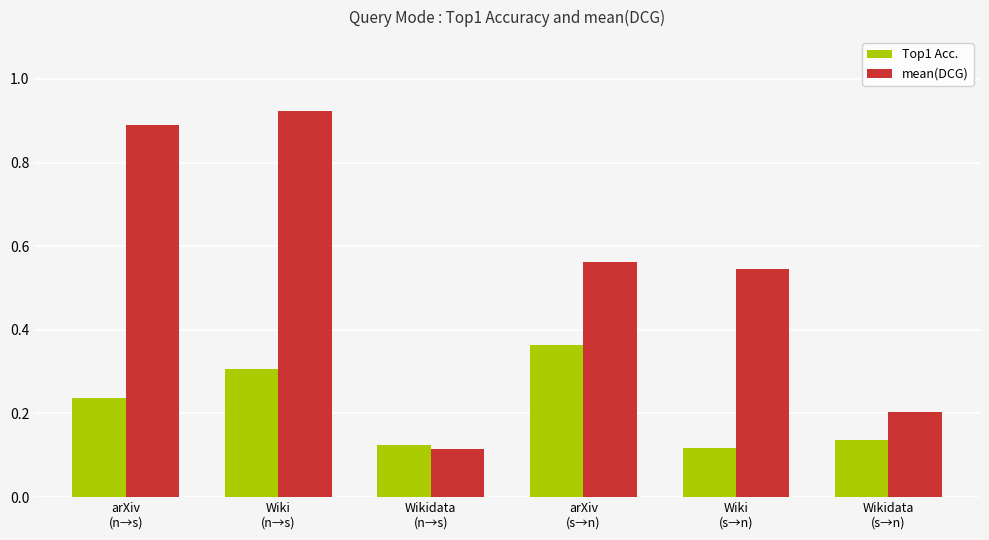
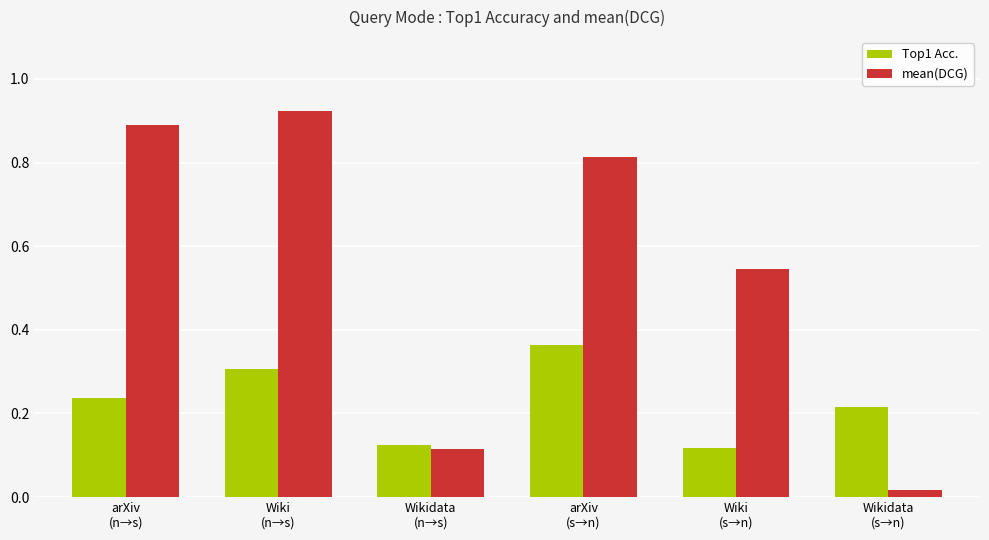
mean(DCG), arXiv (s→n): 0.56 -> 0.81
Top1 Acc., Wikidata (s→n): 0.14 -> 0.22
mean(DCG), Wikidata (s→n): 0.20 -> 0.02
